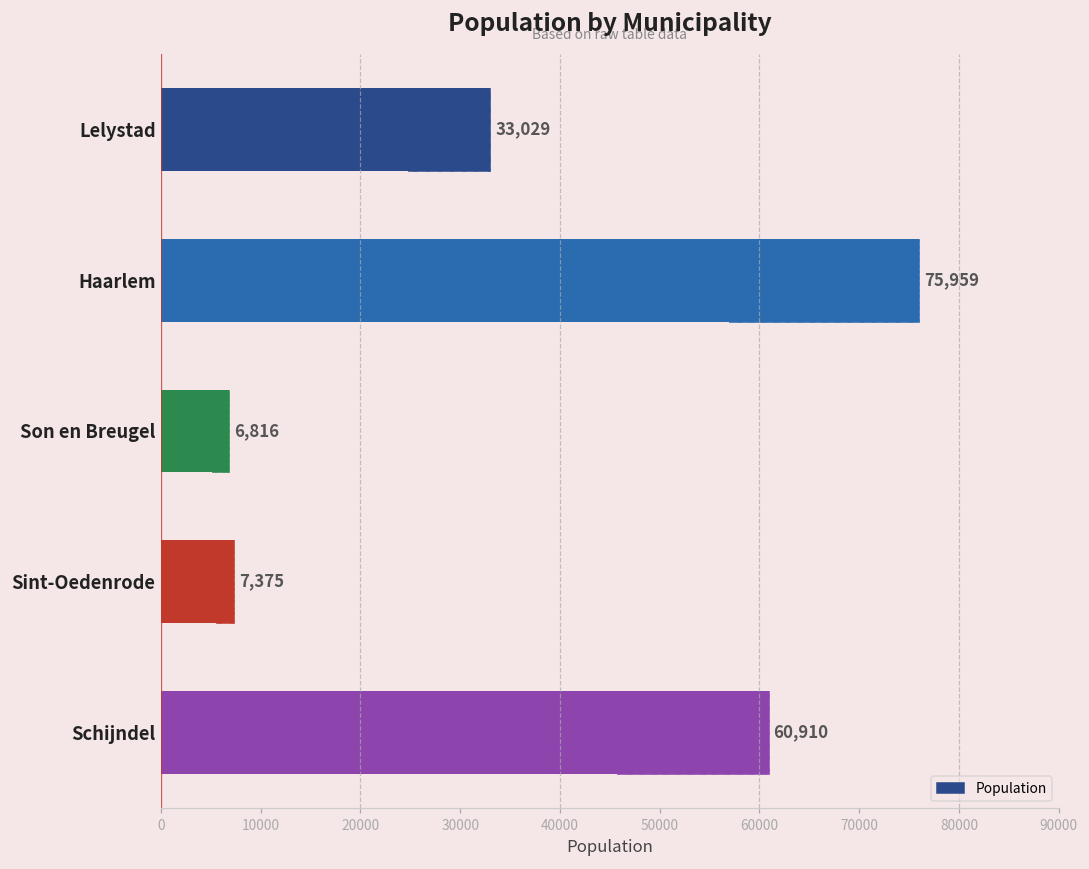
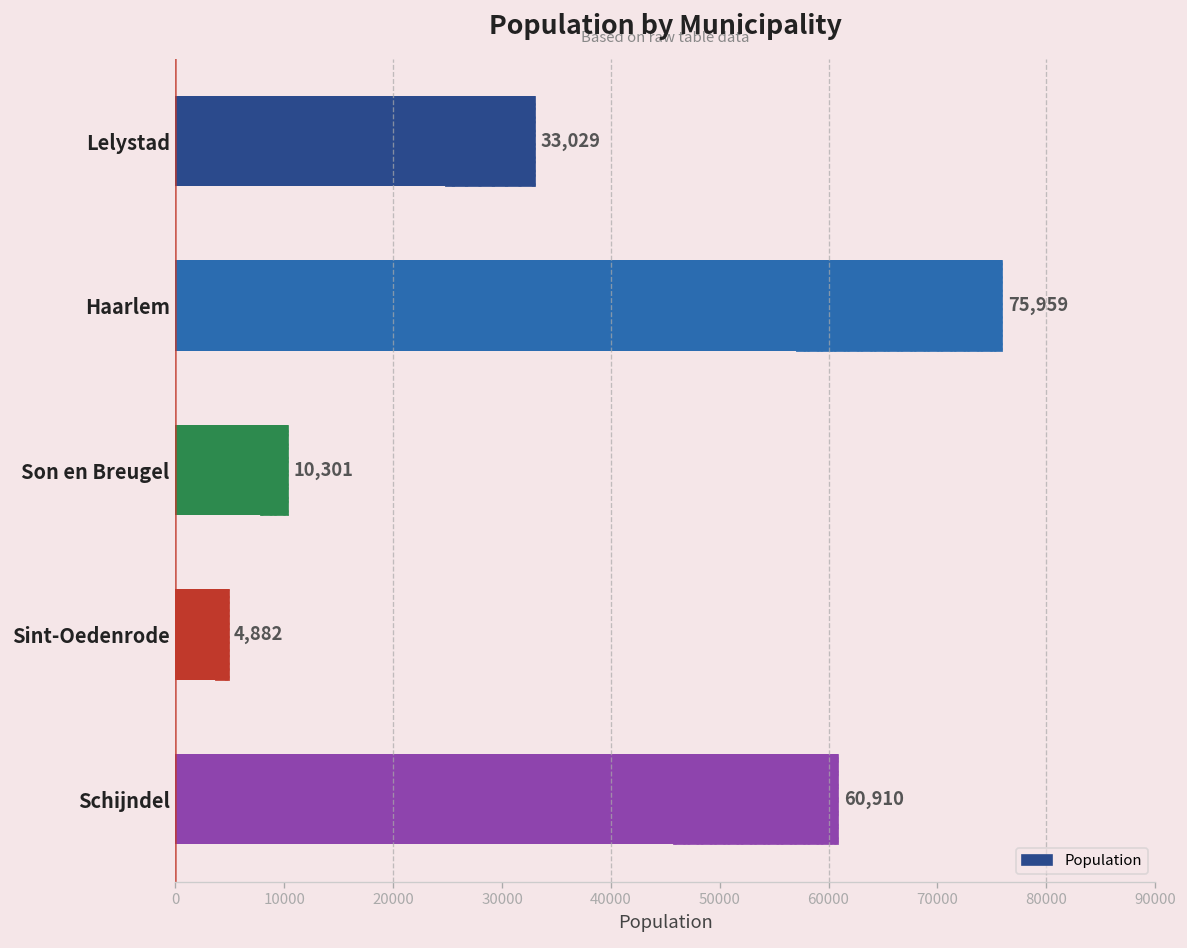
Population, Son en Breugel: 6,816 -> 10,301
Population, Sint-Oedenrode: 7,375 -> 4,882
